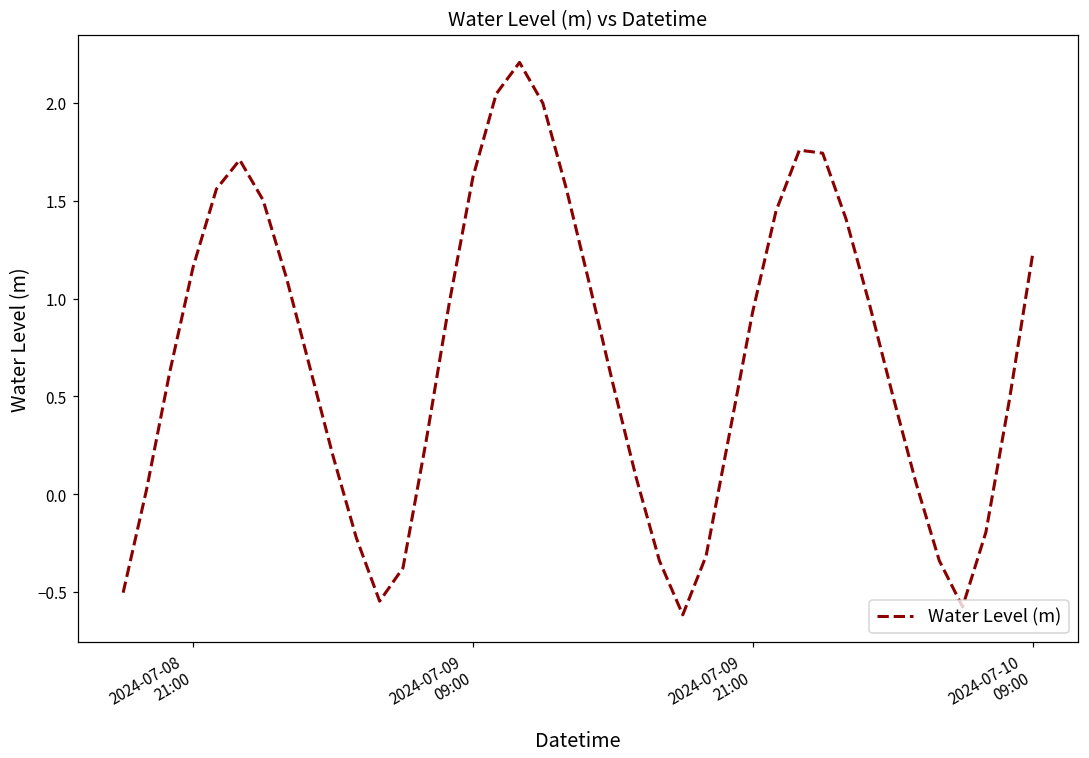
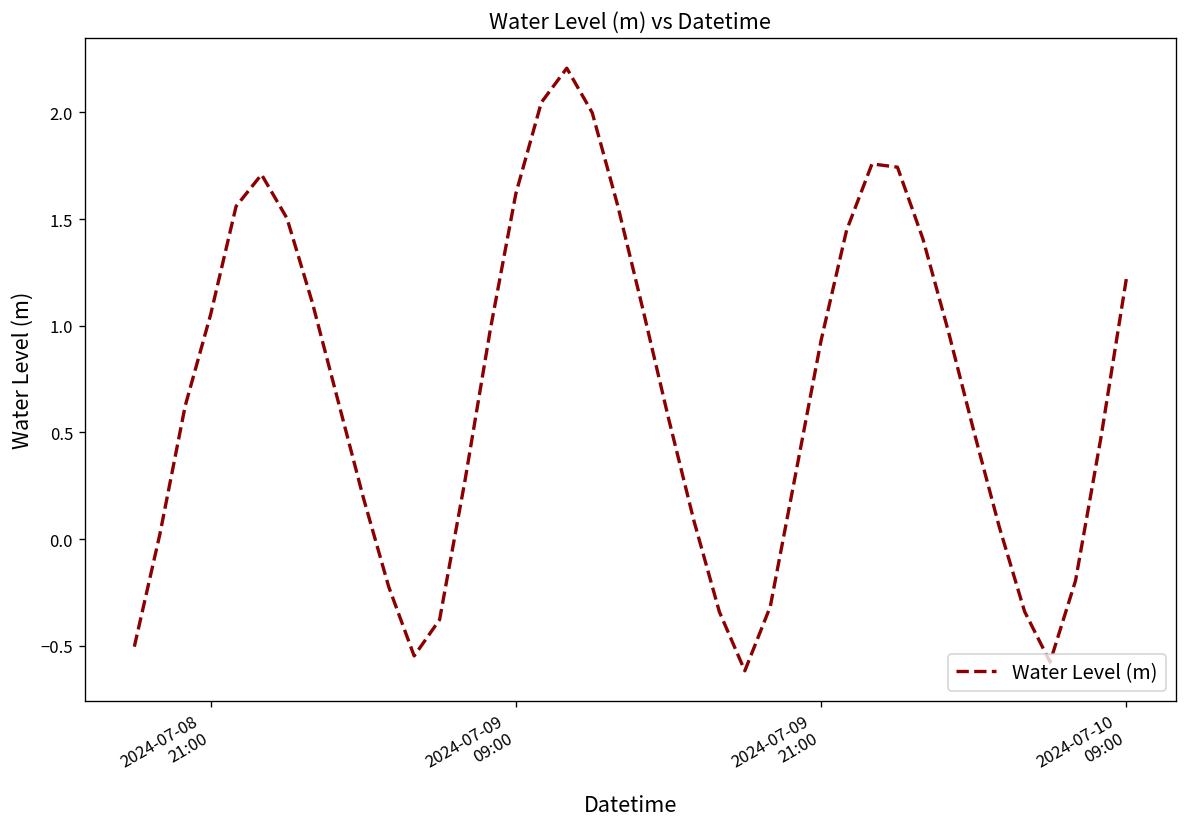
2024-07-08 21:00: 1.16 -> 1.05
